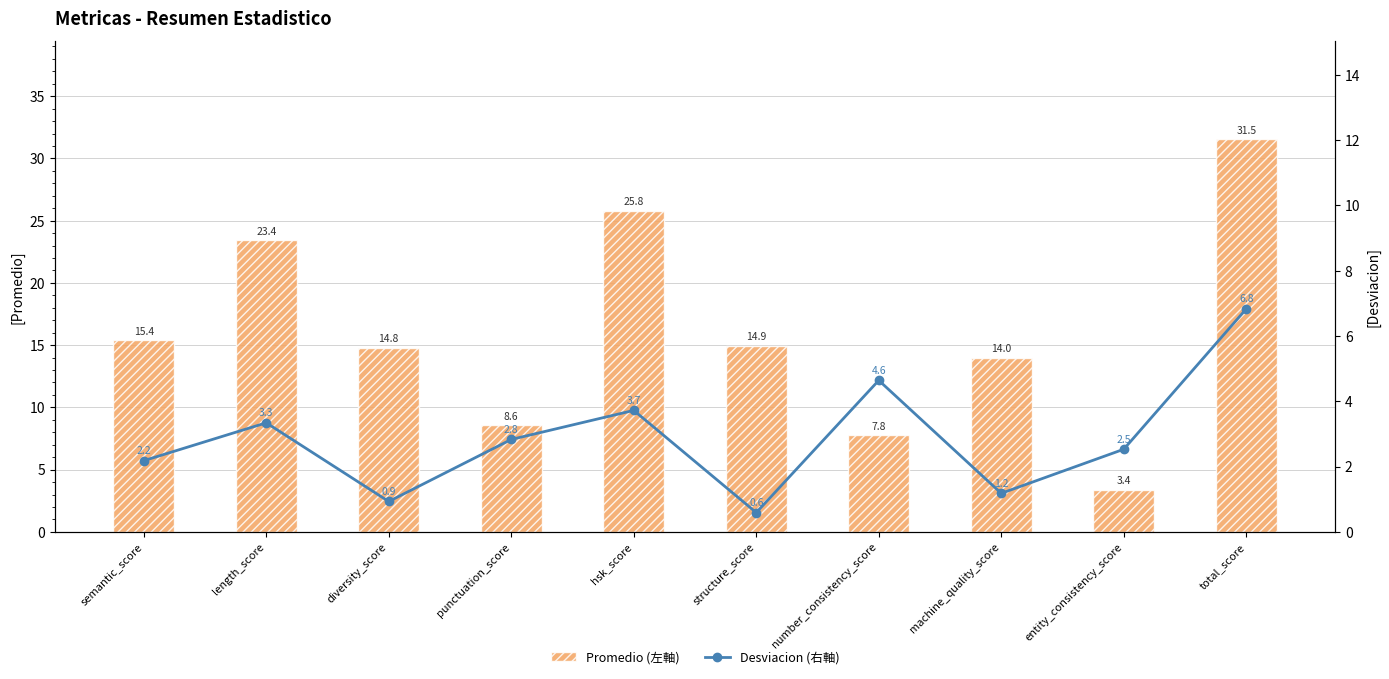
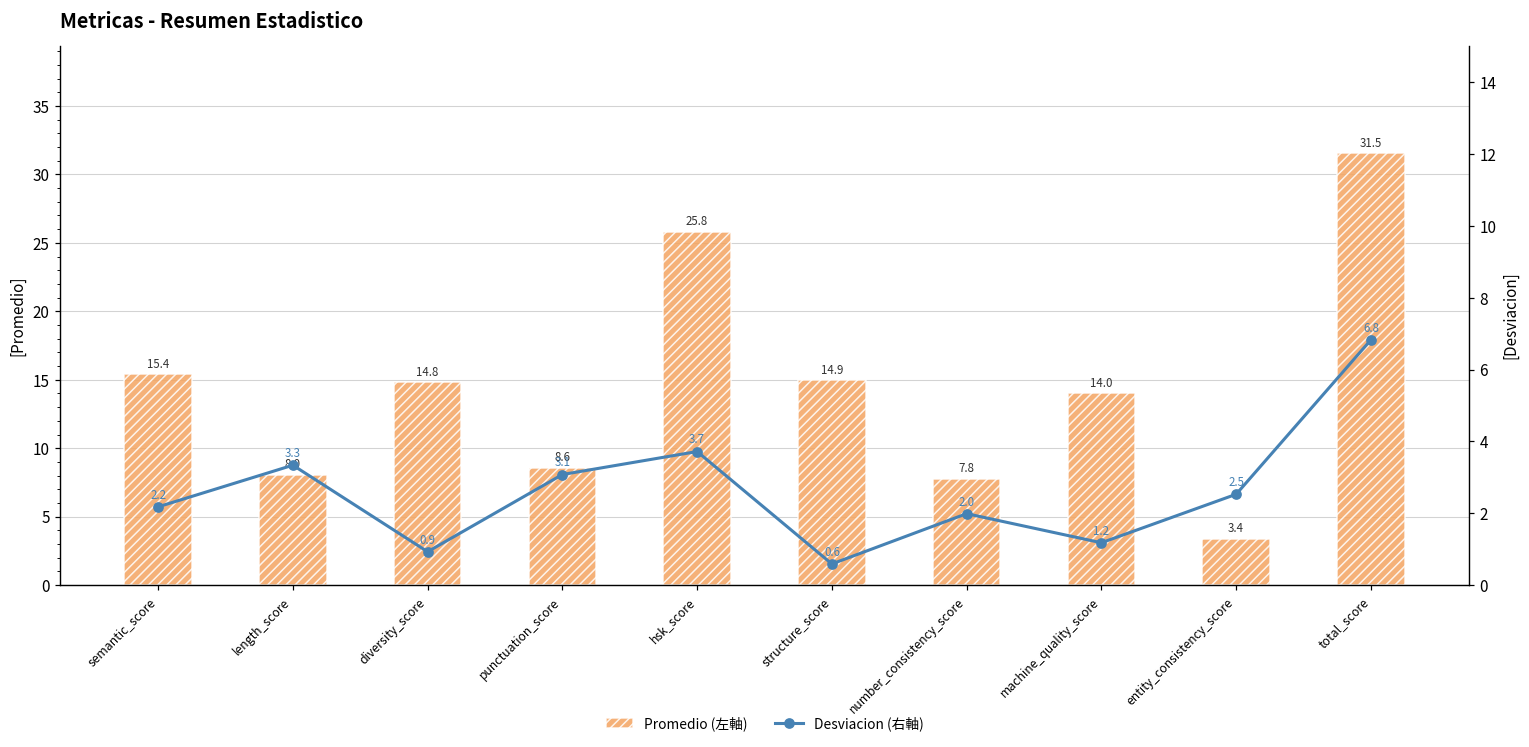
Promedio (左軸), length_score: 23.4 -> 8.0
Desviacion (右軸), punctuation_score: 2.8 -> 3.1
Desviacion (右軸), number_consistency_score: 4.6 -> 2.0
